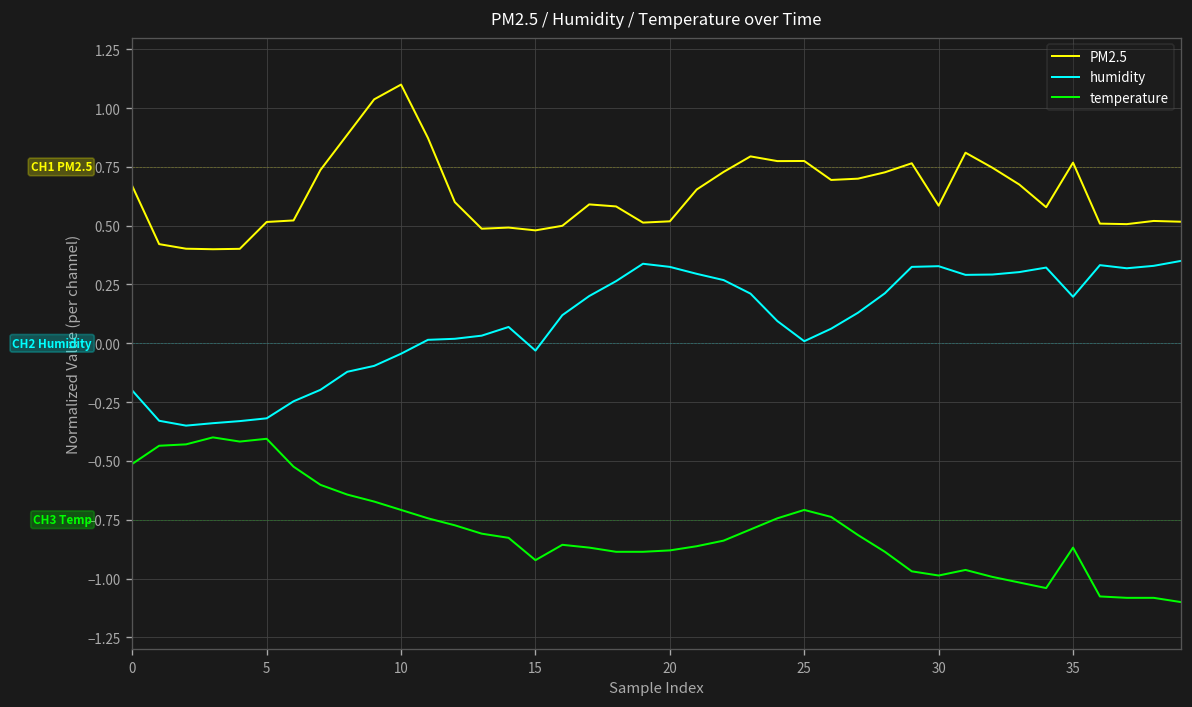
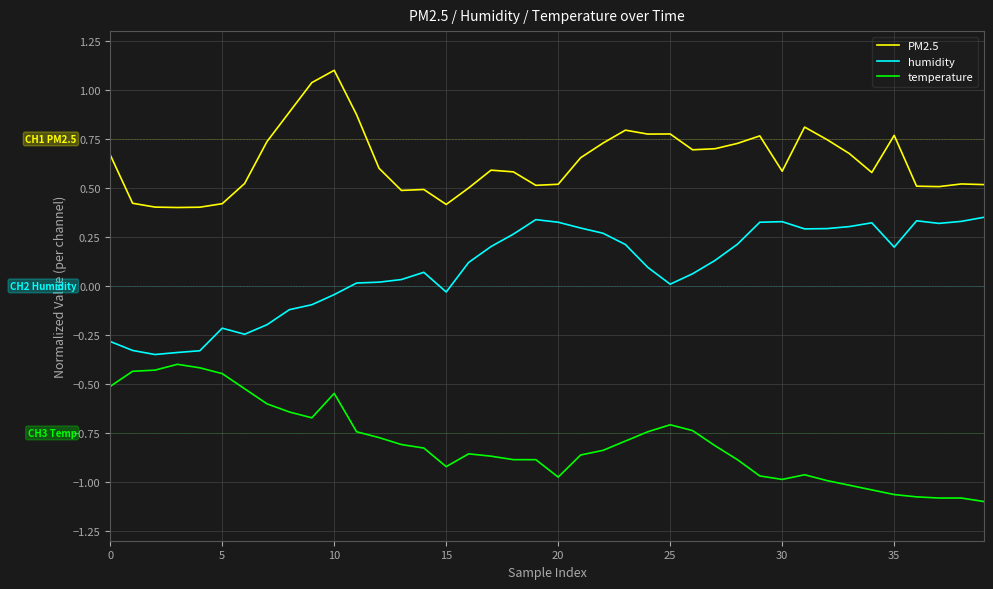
humidity, 0: -0.20 -> -0.28
PM2.5, 5: 0.52 -> 0.42
humidity, 5: -0.32 -> -0.22
temperature, 5: -0.41 -> -0.45
temperature, 10: -0.71 -> -0.55
PM2.5, 15: 0.48 -> 0.42
temperature, 20: -0.88 -> -0.98
temperature, 35: -0.87 -> -1.06
